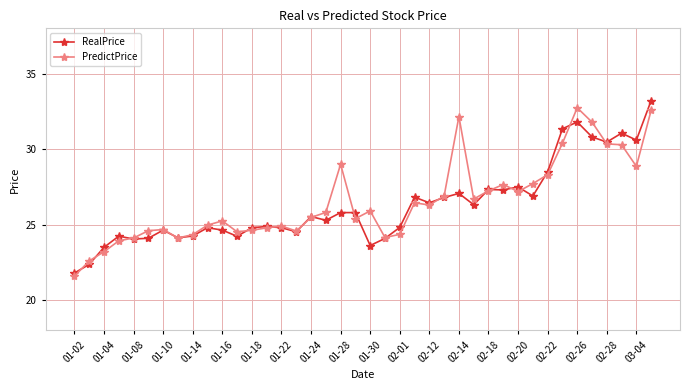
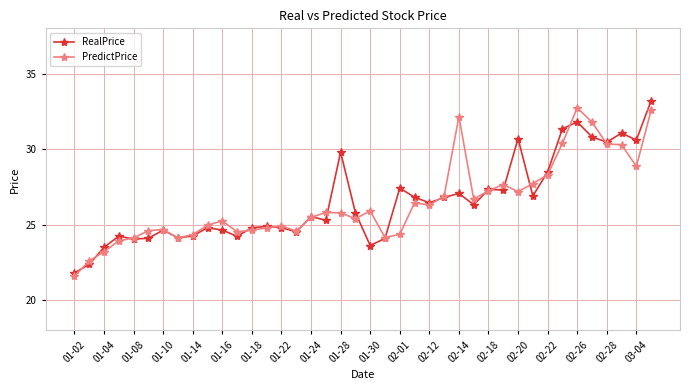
RealPrice, 01-28: 25.8 -> 29.8
PredictPrice, 01-28: 29.0 -> 25.8
RealPrice, 02-01: 24.8 -> 27.4
RealPrice, 02-20: 27.5 -> 30.7
